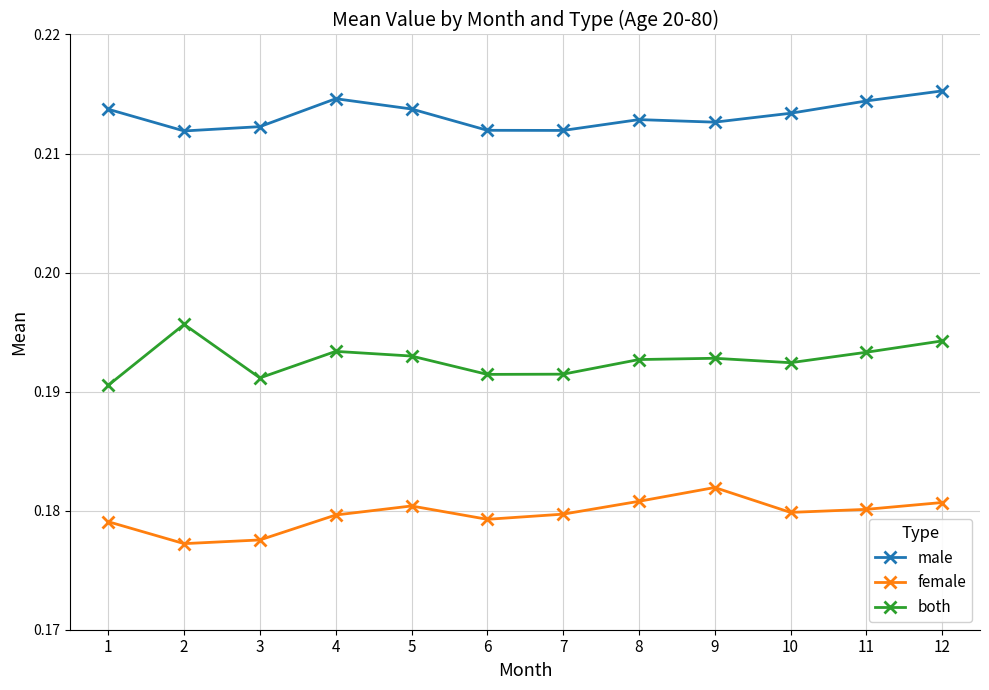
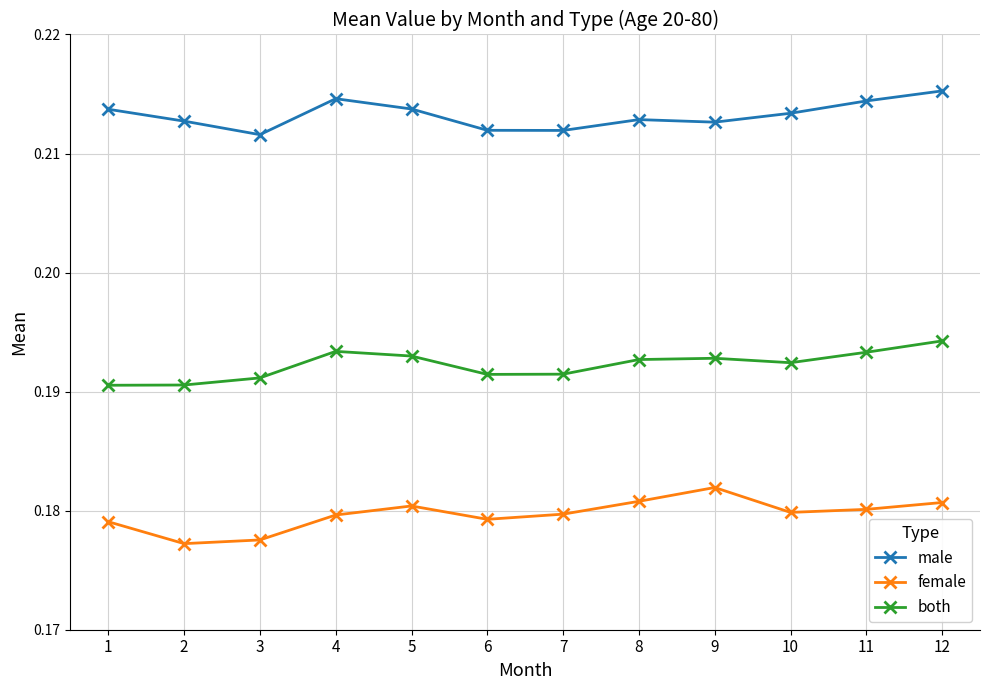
male, 2: 0.2119 -> 0.2127
both, 2: 0.1956 -> 0.1906
male, 3: 0.2123 -> 0.2116
